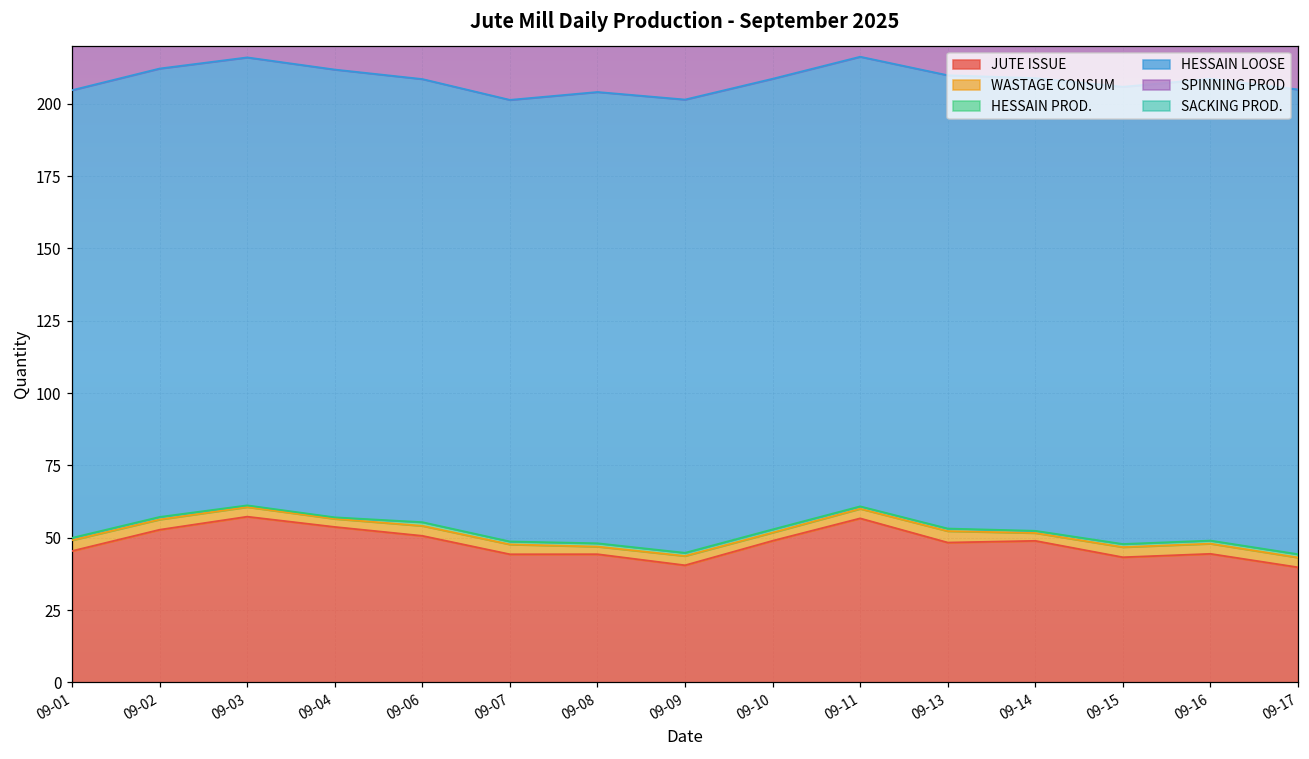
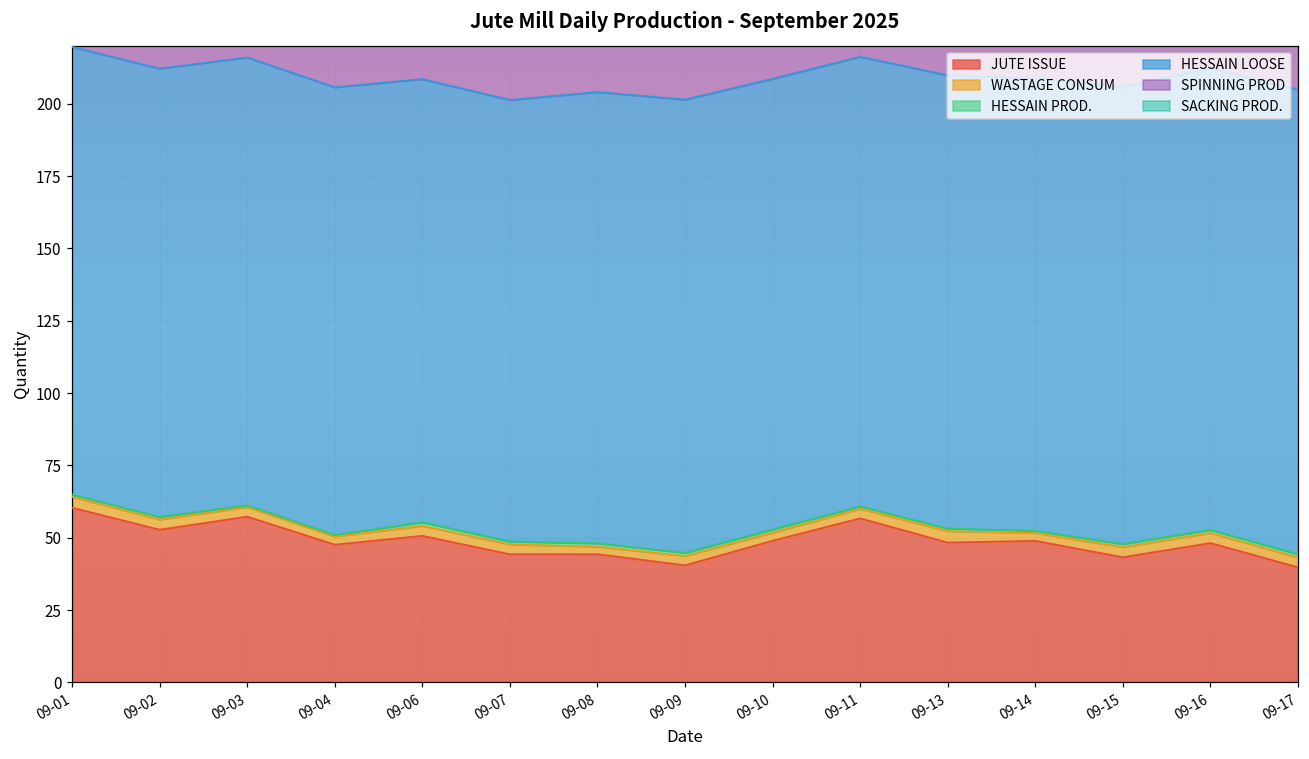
JUTE ISSUE, 09-01: 45 -> 60
JUTE ISSUE, 09-04: 54 -> 48
JUTE ISSUE, 09-16: 44 -> 48
